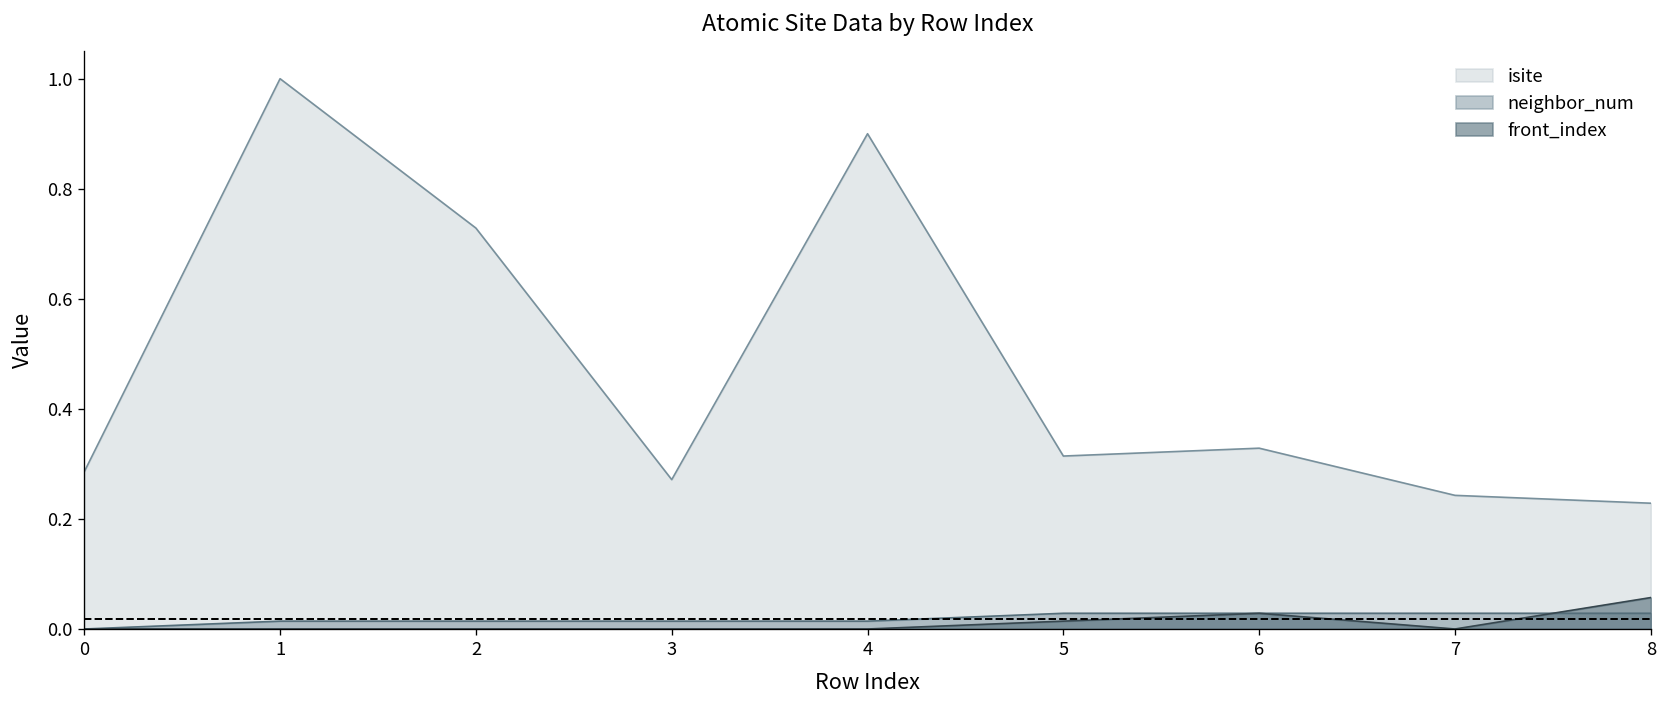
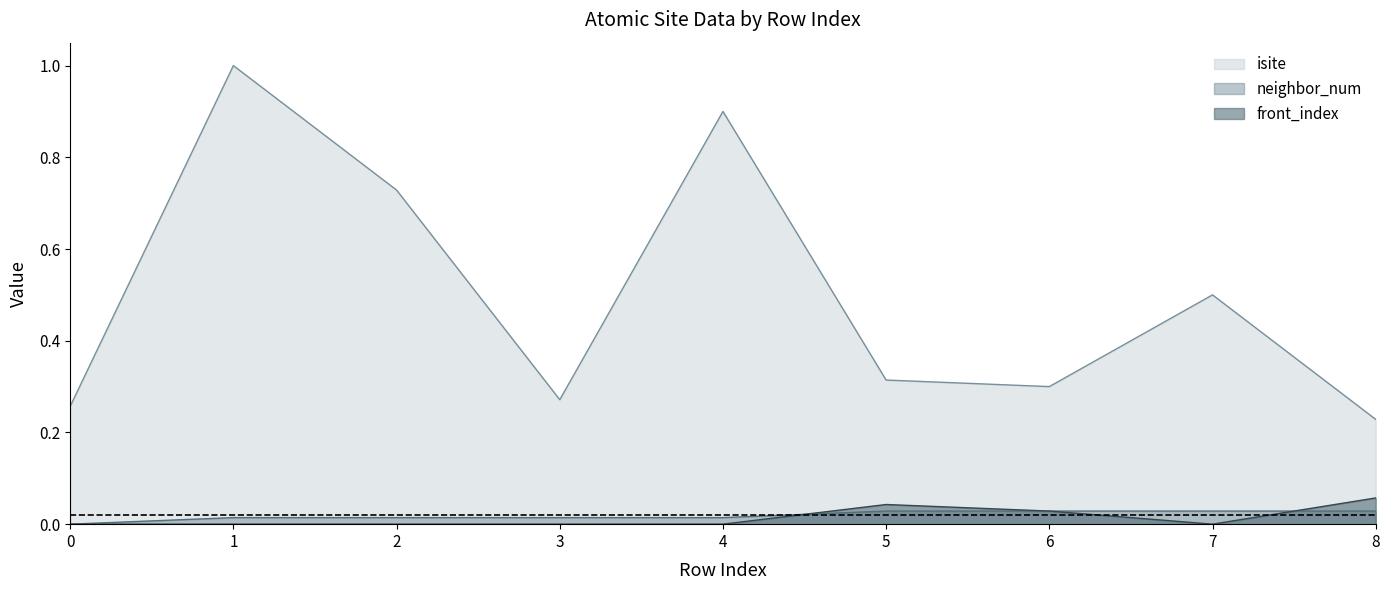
isite, 0: 0.29 -> 0.26
front_index, 5: 0.01 -> 0.04
isite, 6: 0.33 -> 0.30
isite, 7: 0.24 -> 0.50
